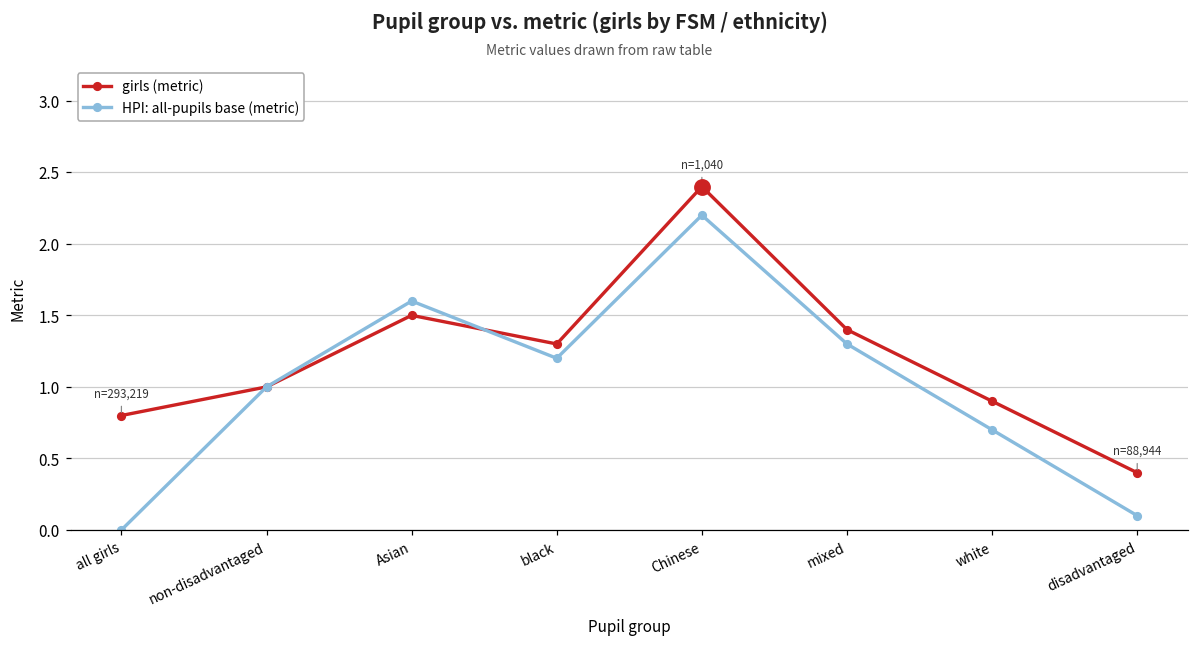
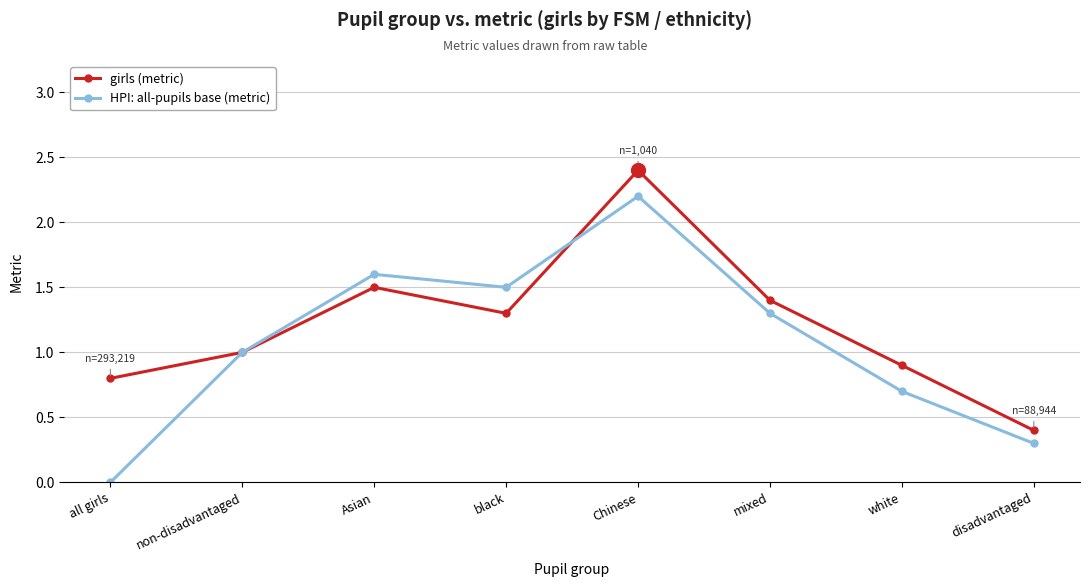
HPI: all-pupils base (metric), black: 1.2 -> 1.5
HPI: all-pupils base (metric), disadvantaged: 0.1 -> 0.3
